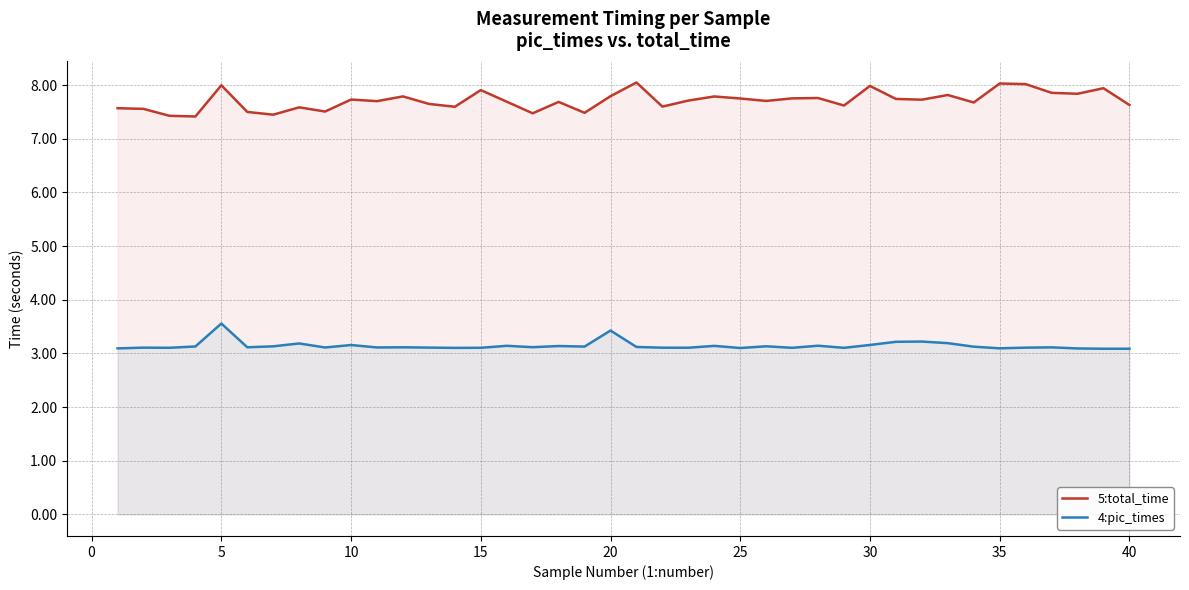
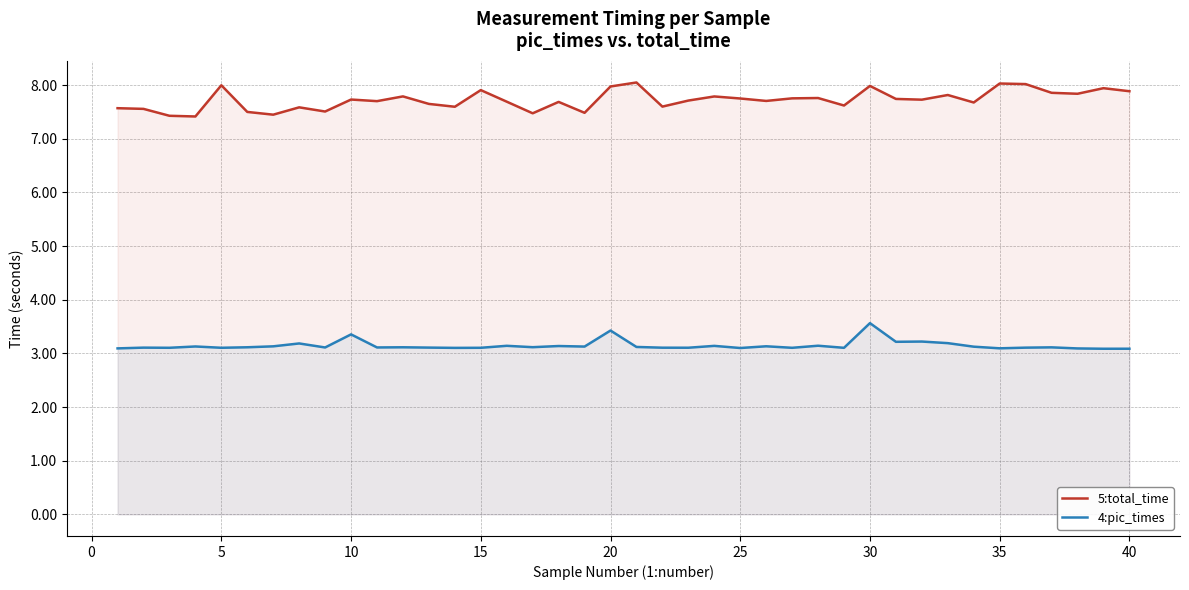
4:pic_times, 5: 3.6 -> 3.1
4:pic_times, 10: 3.2 -> 3.4
5:total_time, 20: 7.8 -> 8.0
4:pic_times, 30: 3.2 -> 3.6
5:total_time, 40: 7.6 -> 7.9
